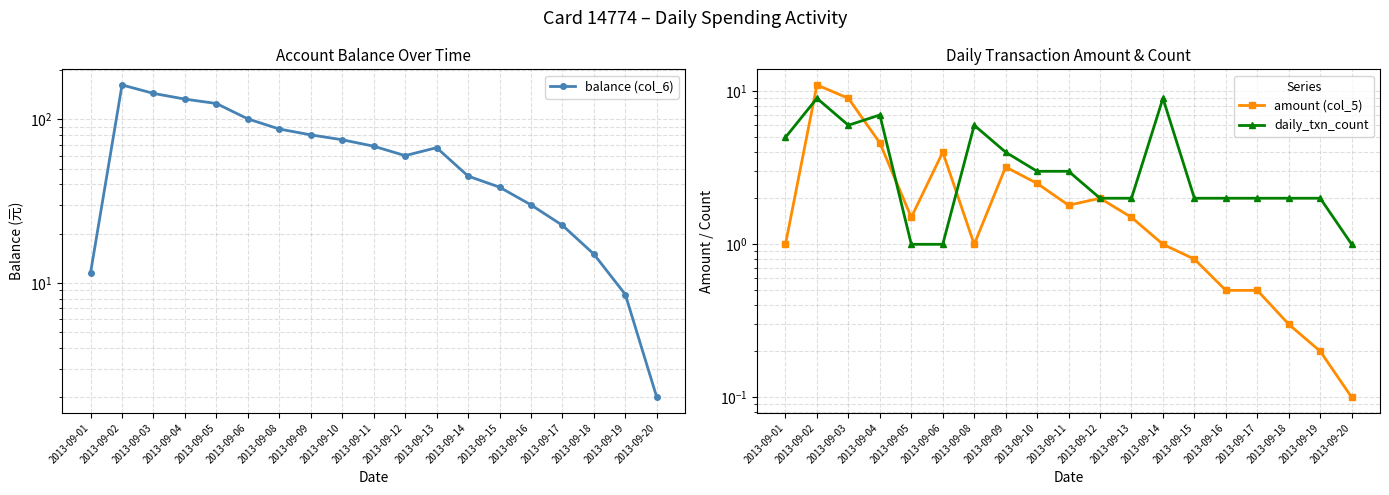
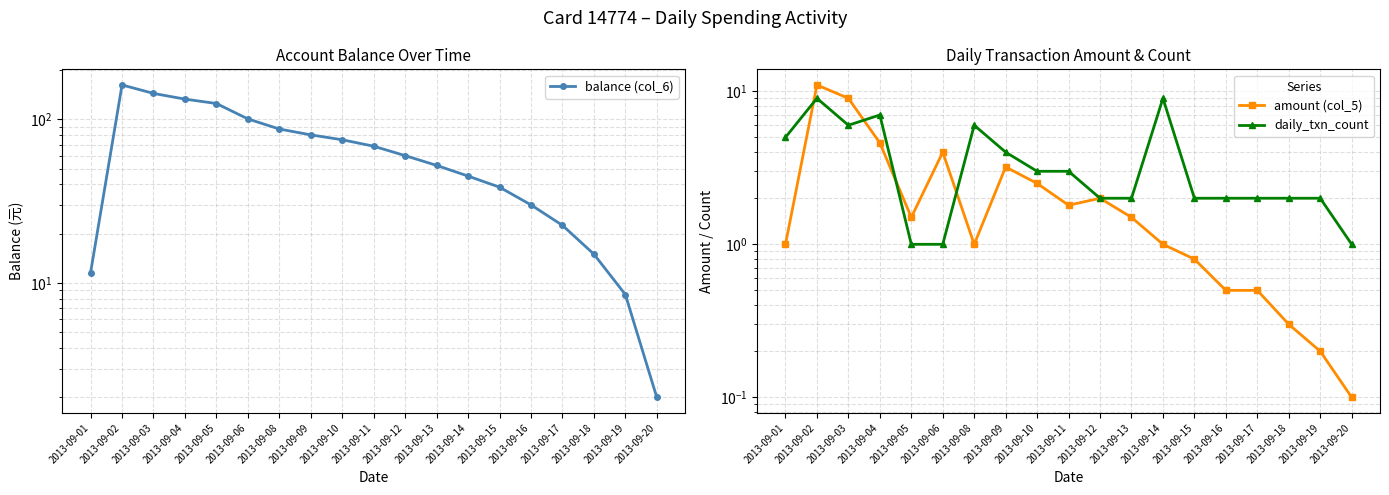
Account Balance Over Time, 2013-09-13: 67 -> 52
